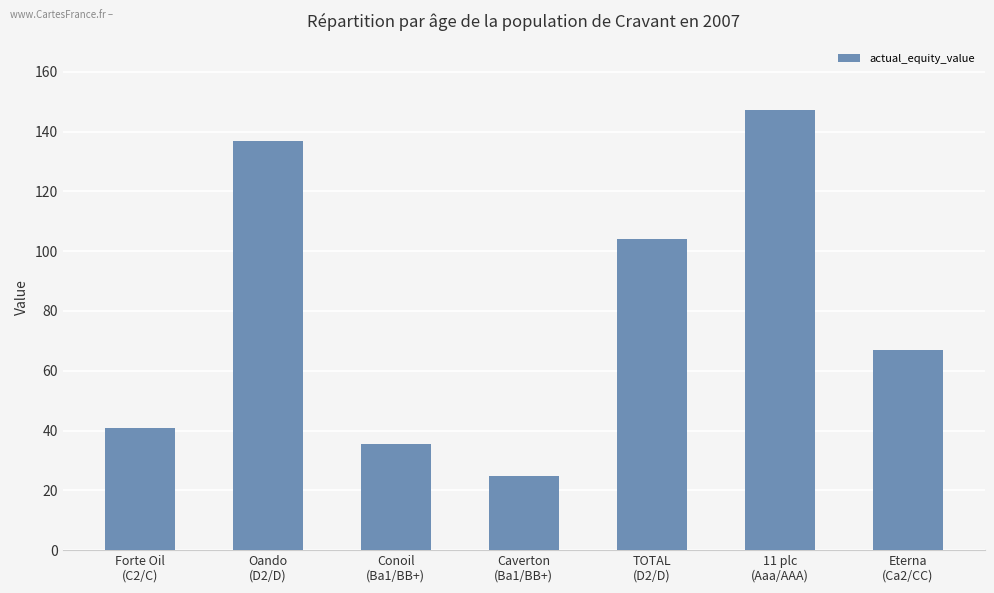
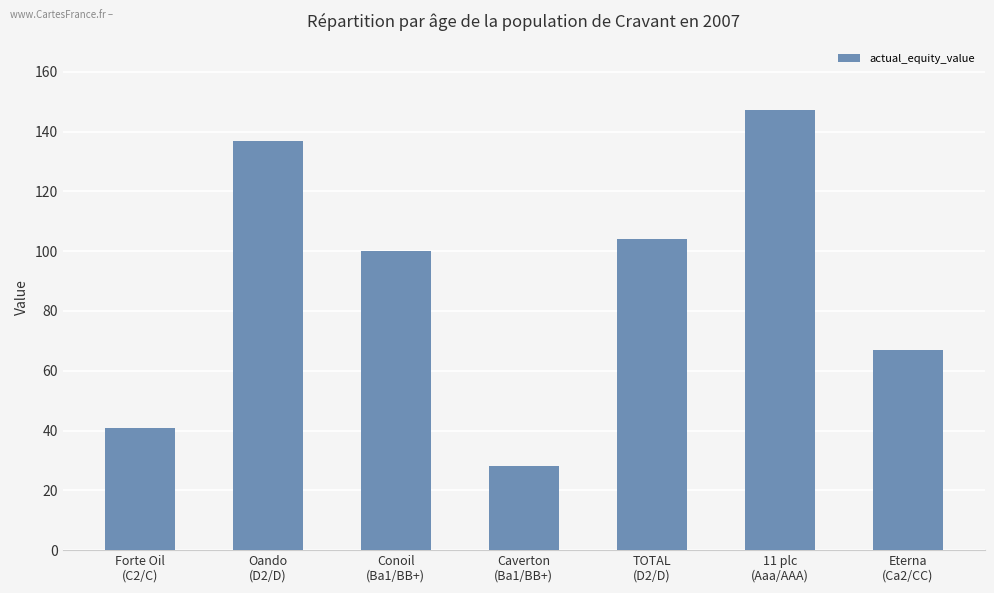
Conoil (Ba1/BB+): 36 -> 100
Caverton (Ba1/BB+): 25 -> 28
